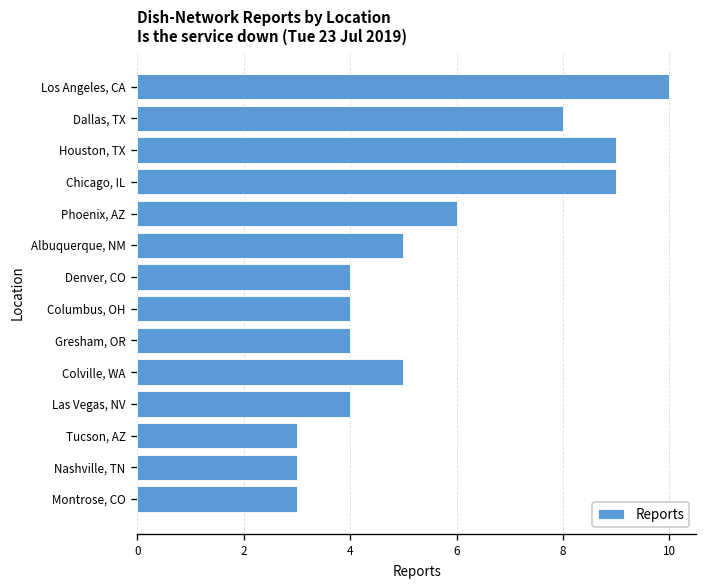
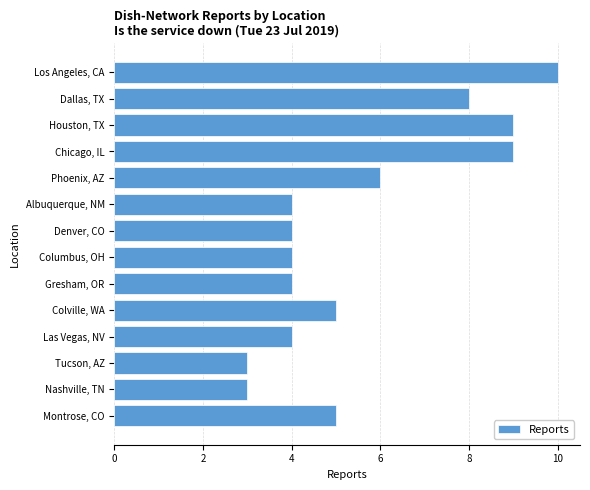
Albuquerque, NM: 5 -> 4
Montrose, CO: 3 -> 5
